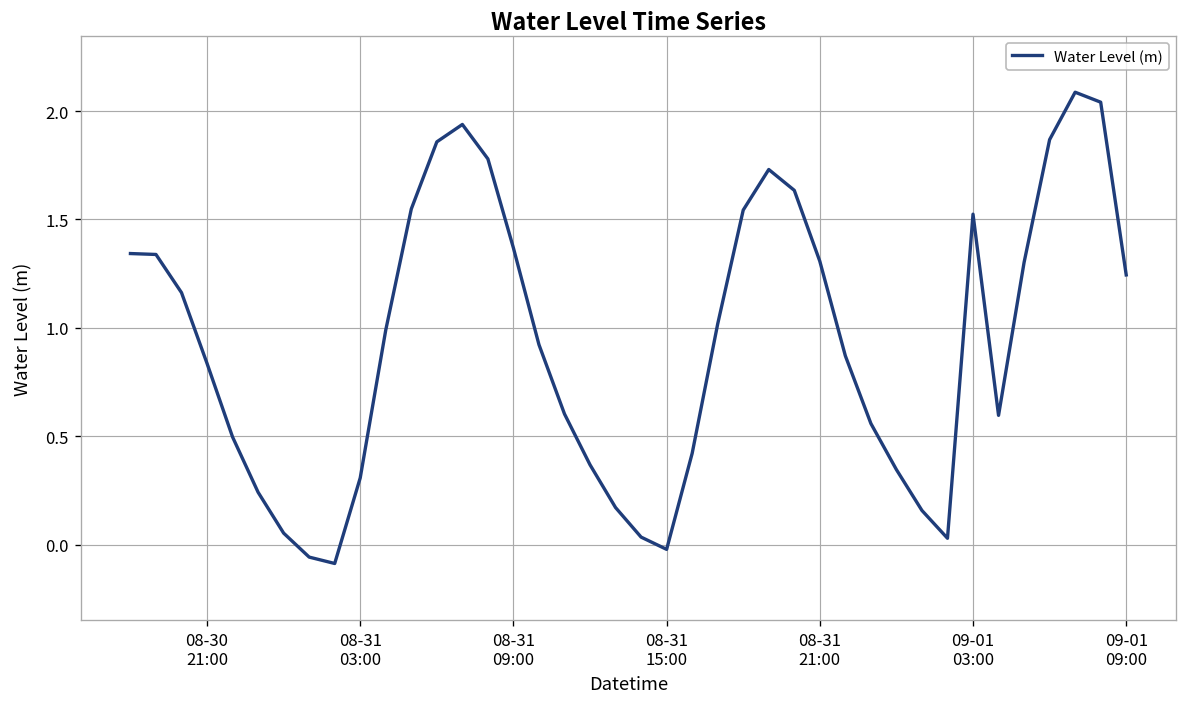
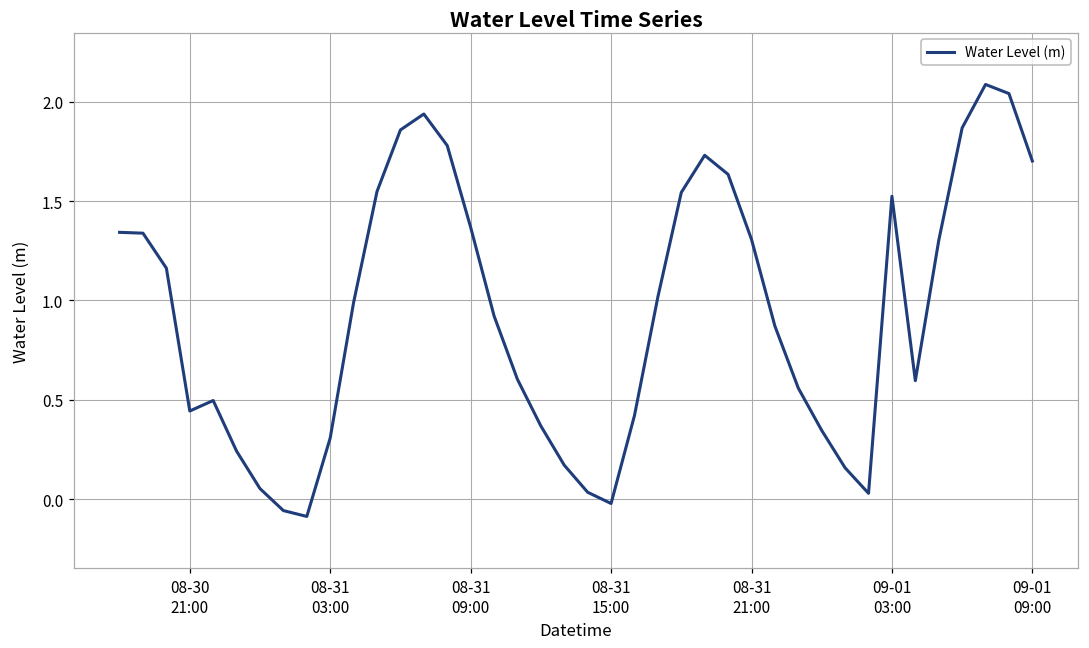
08-30 21:00: 0.84 -> 0.44
09-01 09:00: 1.24 -> 1.70
